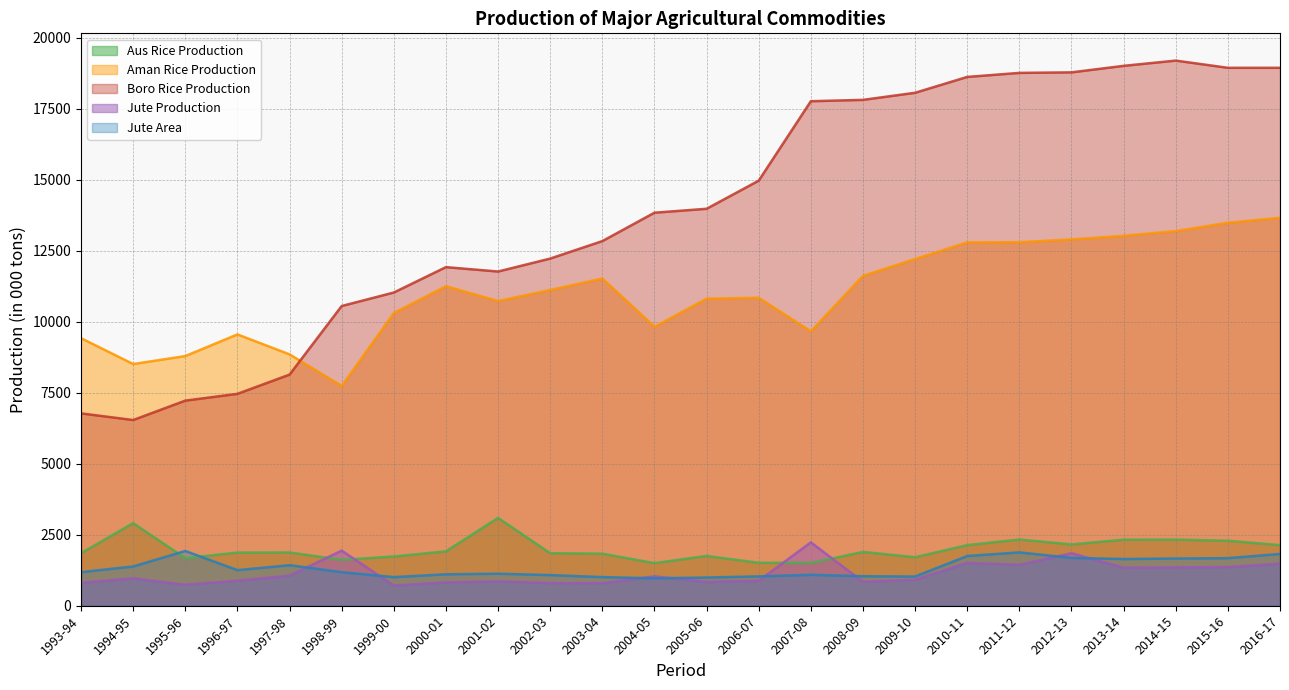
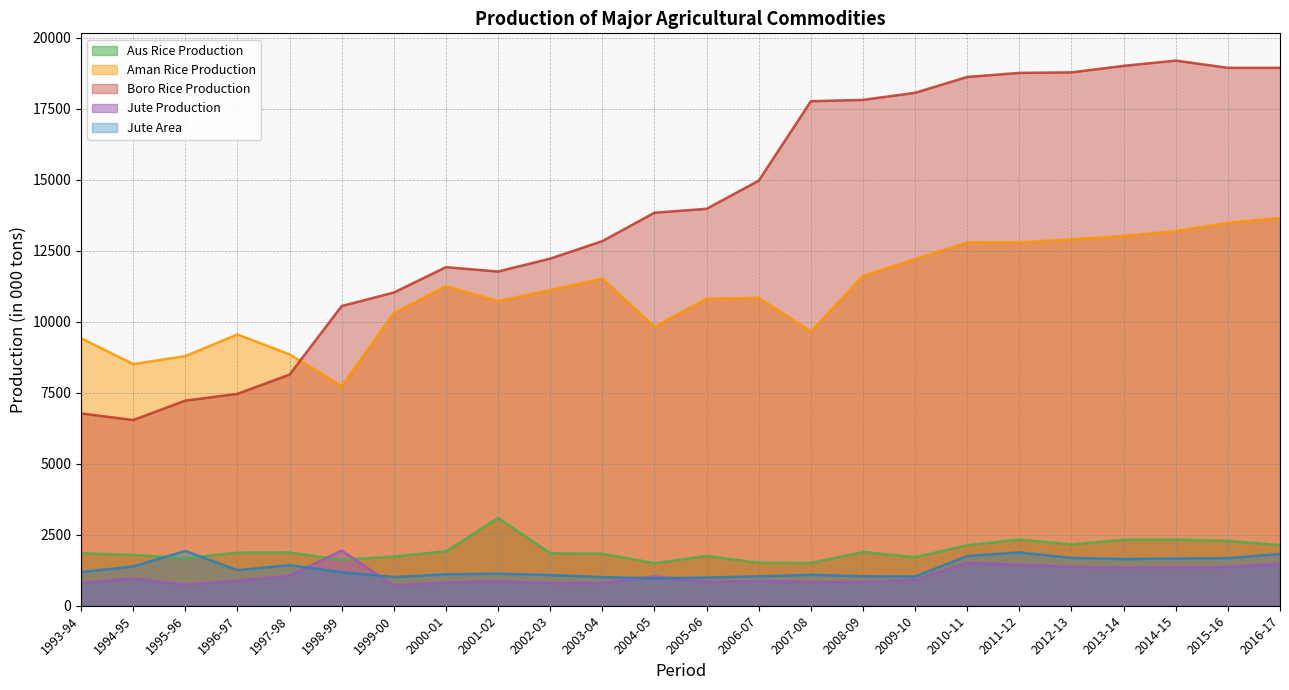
Aus Rice Production, 1994-95: 2900 -> 1800
Jute Production, 2007-08: 2200 -> 800
Jute Production, 2012-13: 1800 -> 1400
